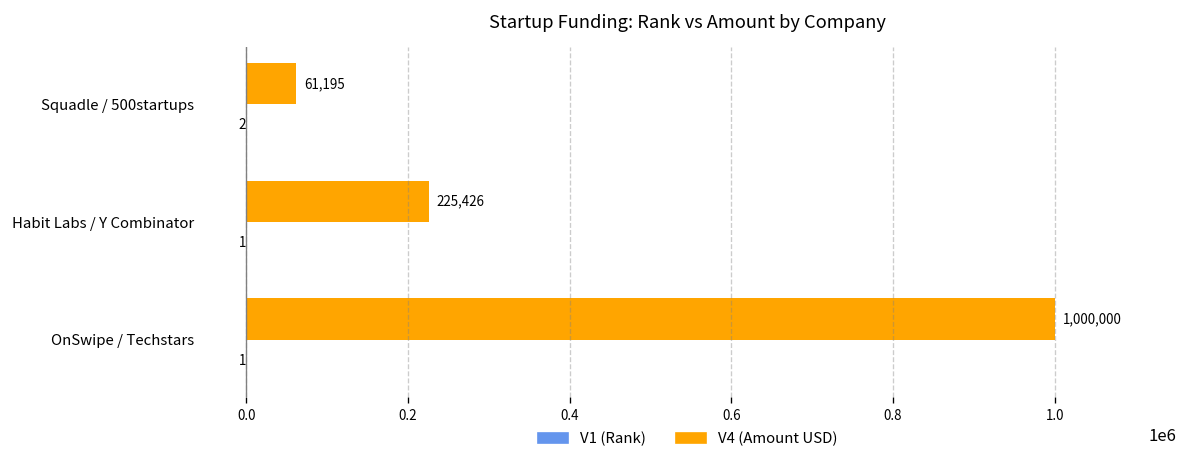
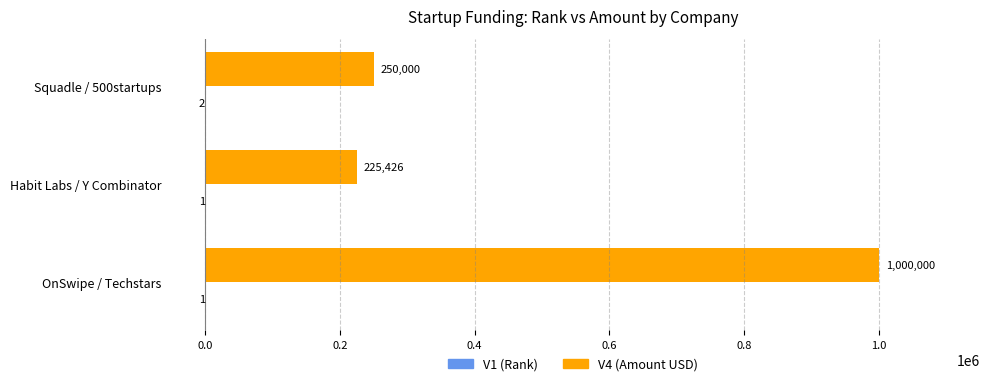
V4 (Amount USD), Squadle / 500startups: 61,195 -> 250,000
